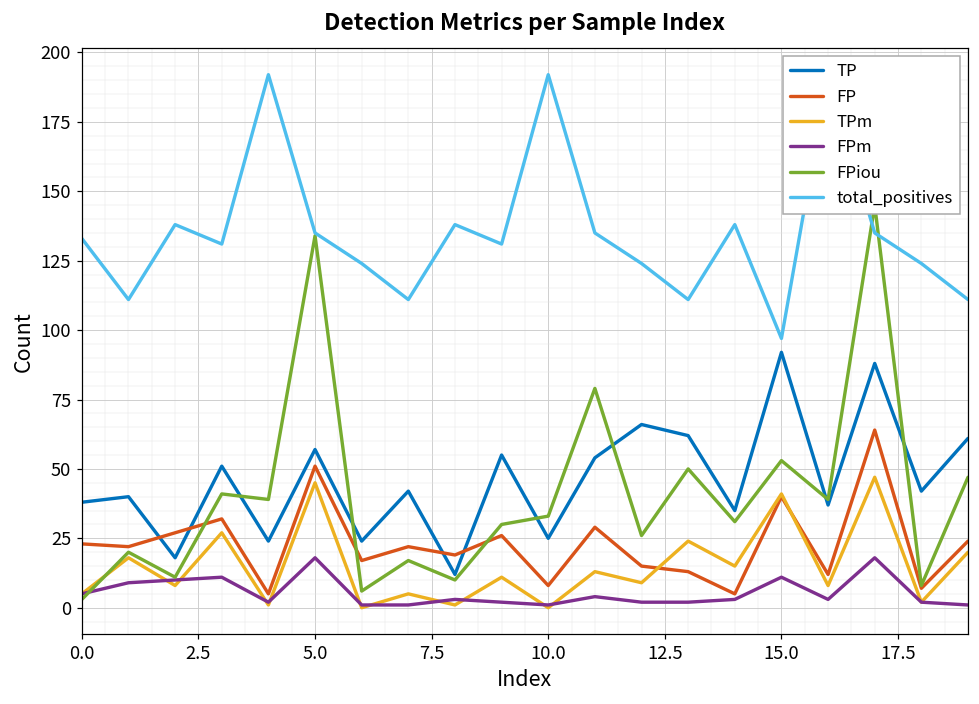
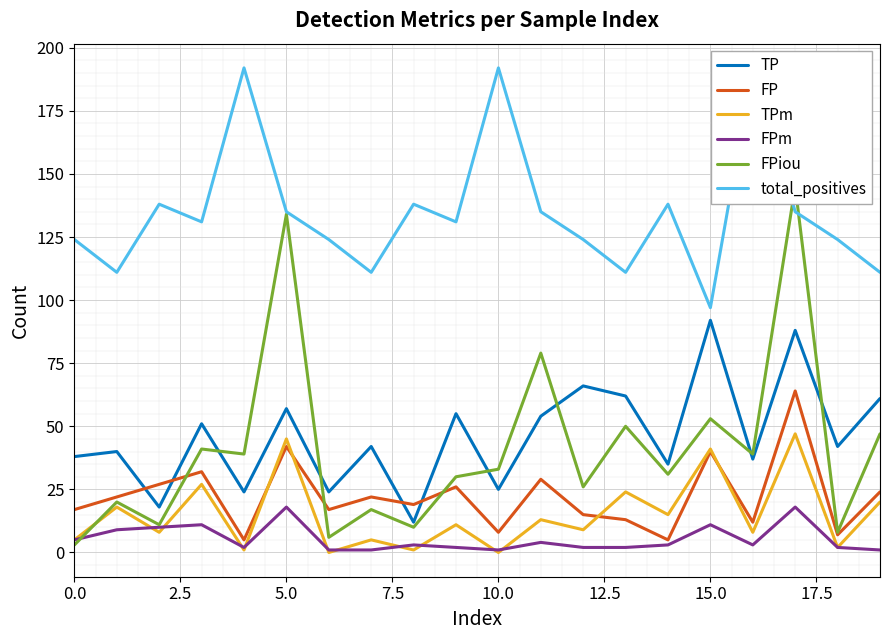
FP, 0.0: 23 -> 17
total_positives, 0.0: 133 -> 124
FP, 5.0: 51 -> 42
